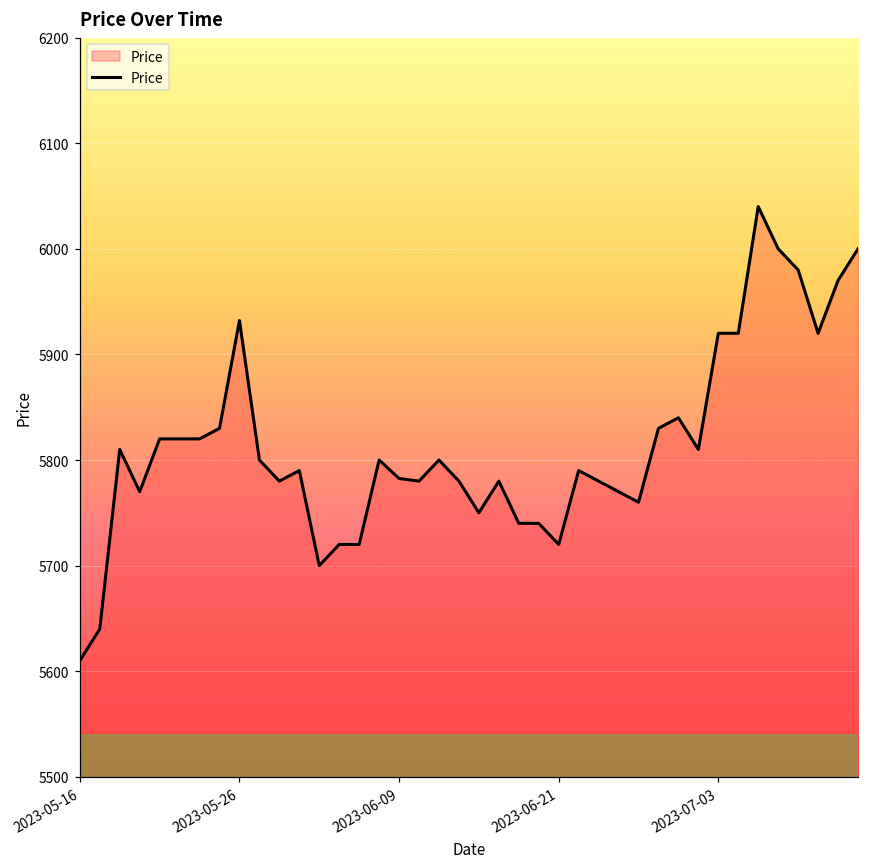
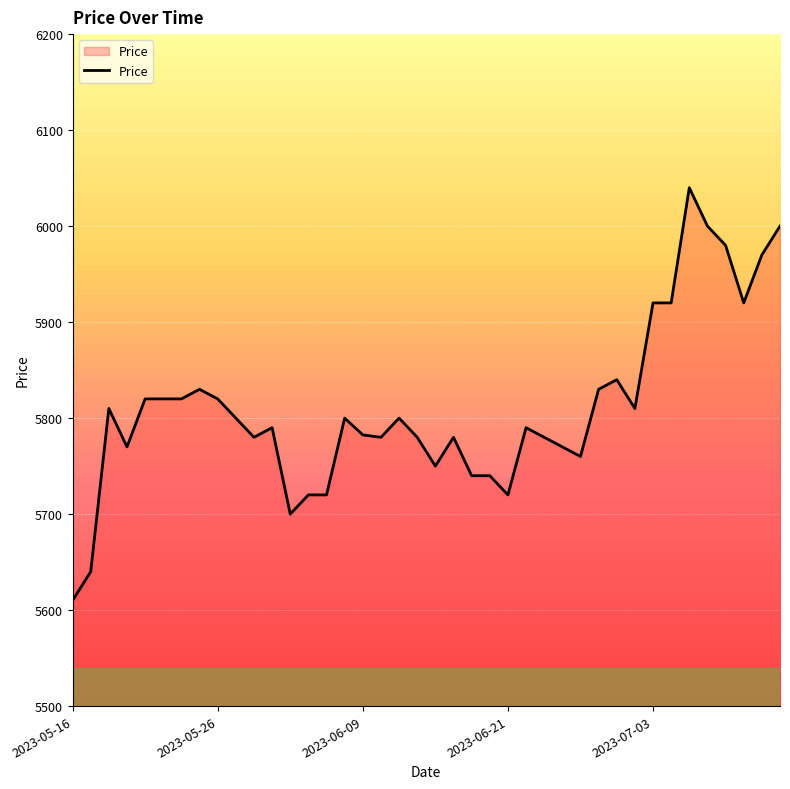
2023-05-26: 5930 -> 5820
